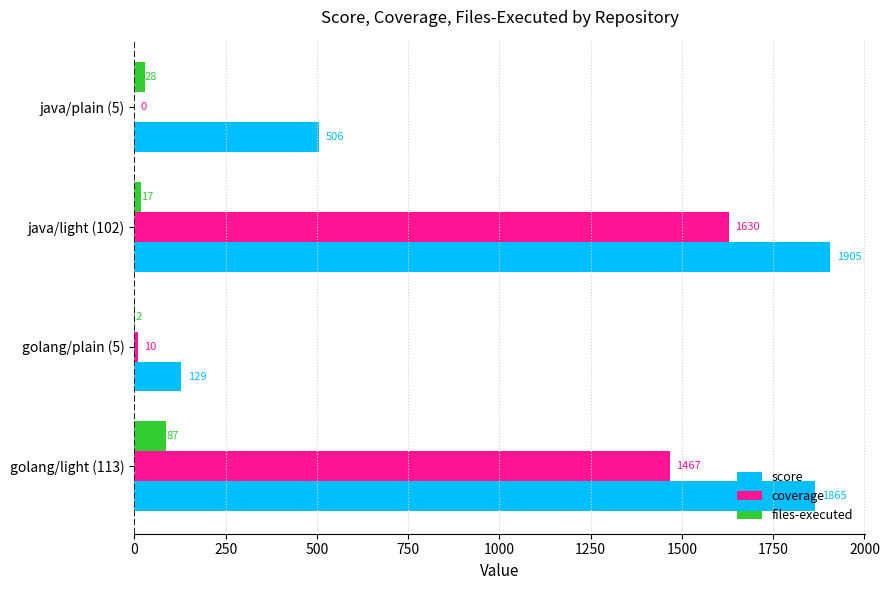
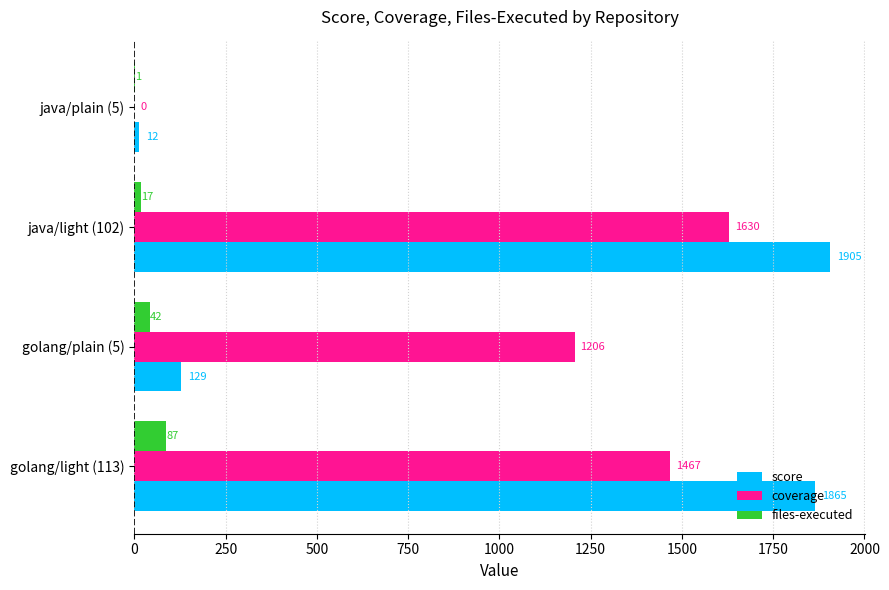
files-executed, java/plain (5): 28 -> 1
score, java/plain (5): 506 -> 12
files-executed, golang/plain (5): 2 -> 42
coverage, golang/plain (5): 10 -> 1206
